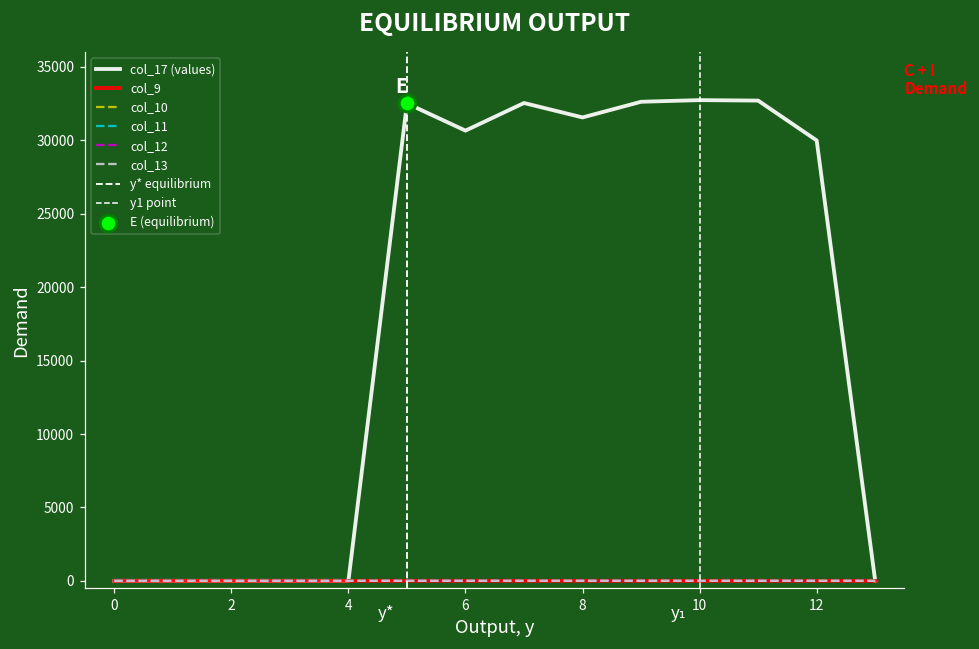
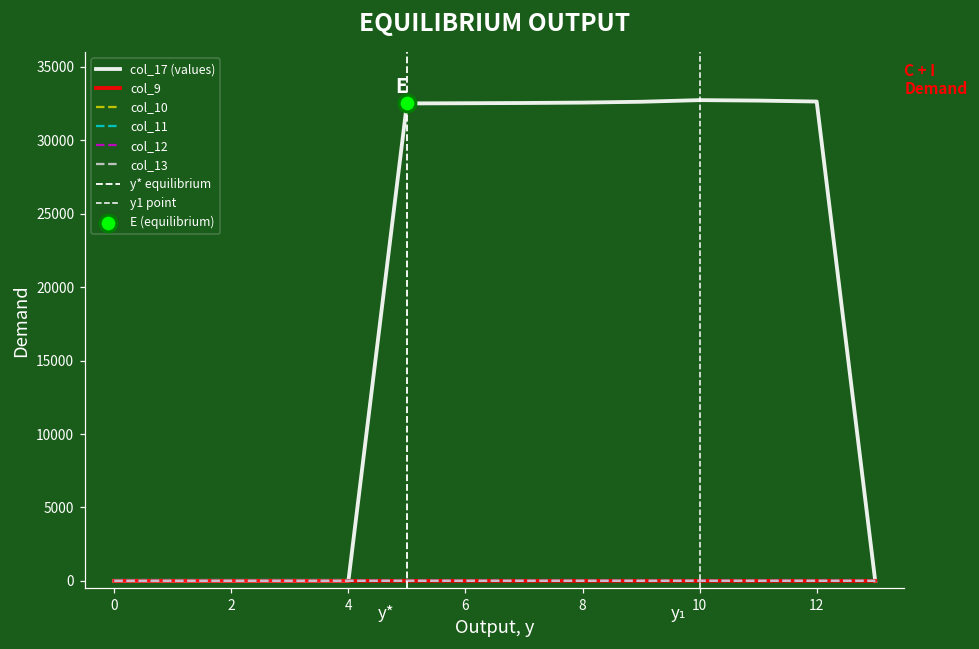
col_17 (values), 6: 30700 -> 32500
col_17 (values), 8: 31600 -> 32600
col_17 (values), 12: 30000 -> 32600
